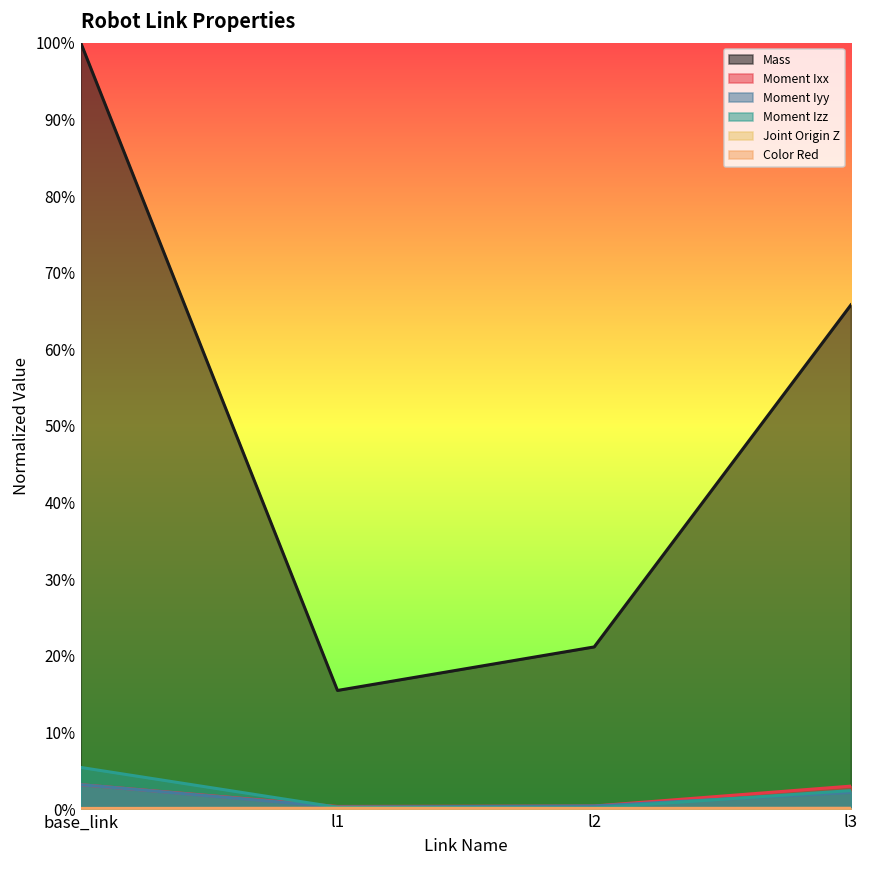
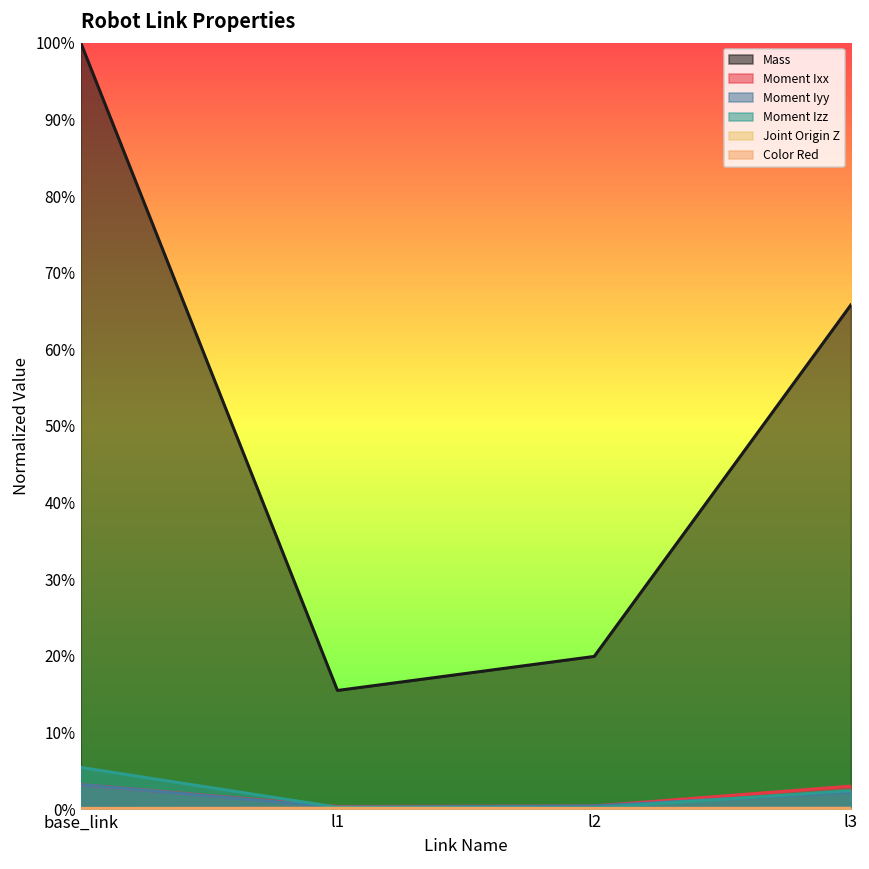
Mass, l2: 21% -> 20%
